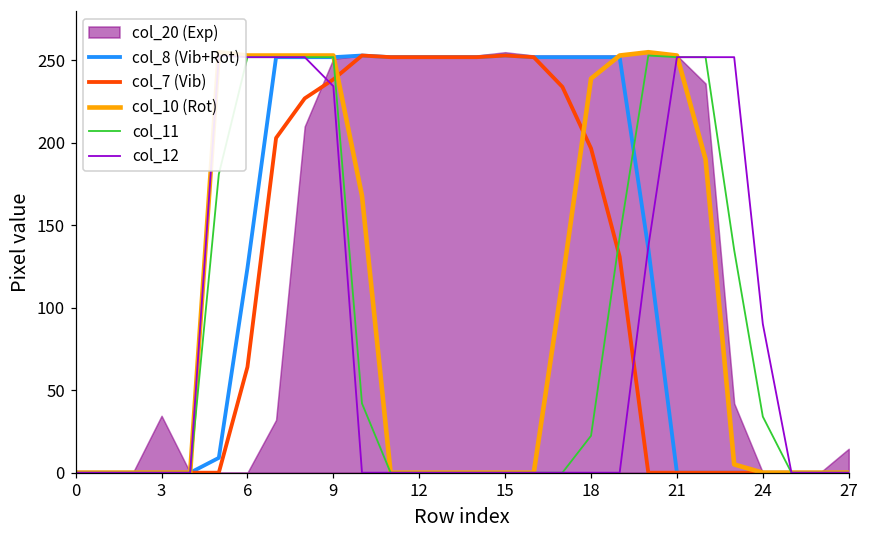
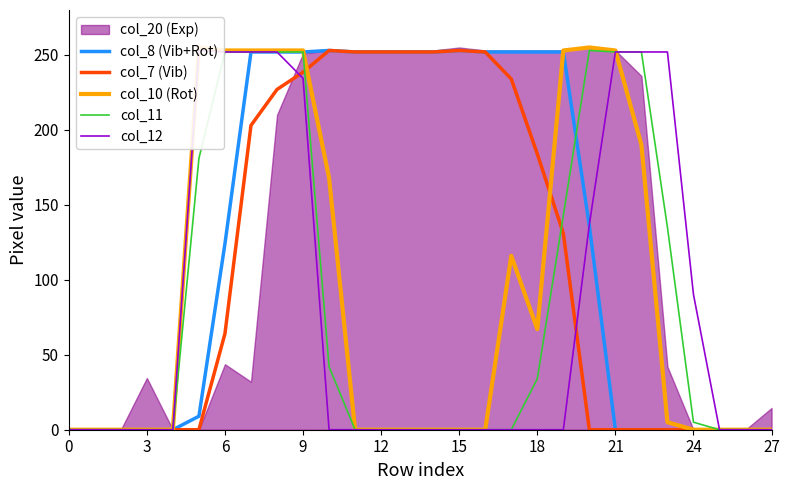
col_20 (Exp), 6: 0 -> 44
col_7 (Vib), 18: 197 -> 184
col_10 (Rot), 18: 239 -> 67
col_11, 18: 22 -> 34
col_11, 24: 34 -> 5
